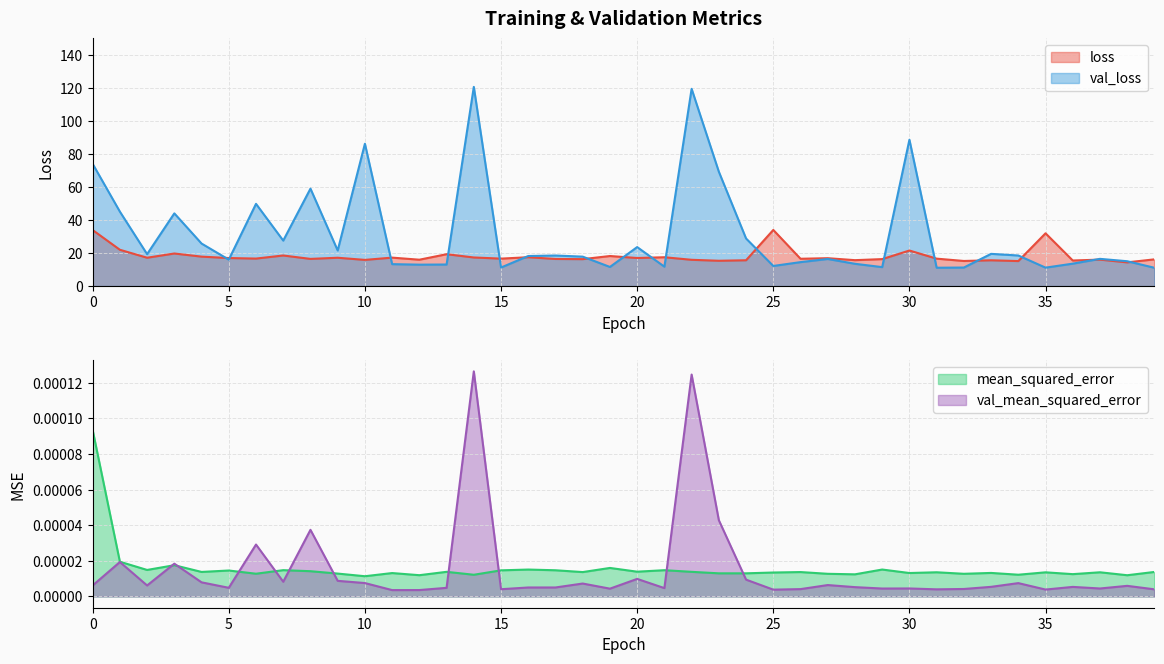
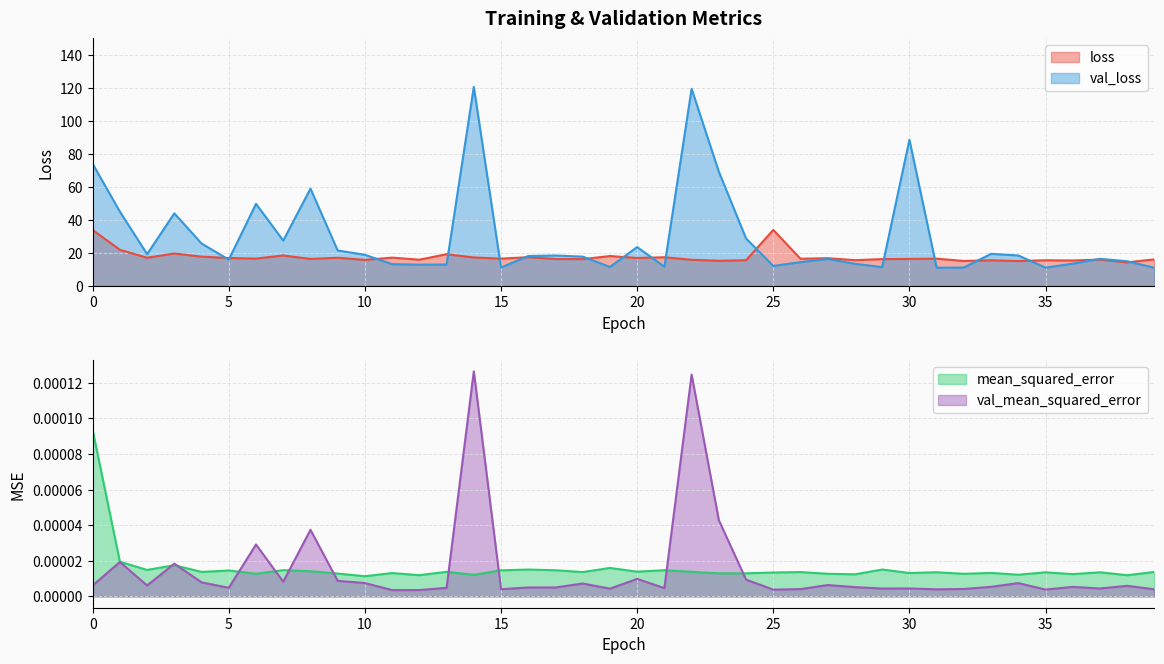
Training & Validation Metrics, val_loss, 10: 86 -> 19
Training & Validation Metrics, loss, 30: 22 -> 16
Training & Validation Metrics, loss, 35: 32 -> 16
